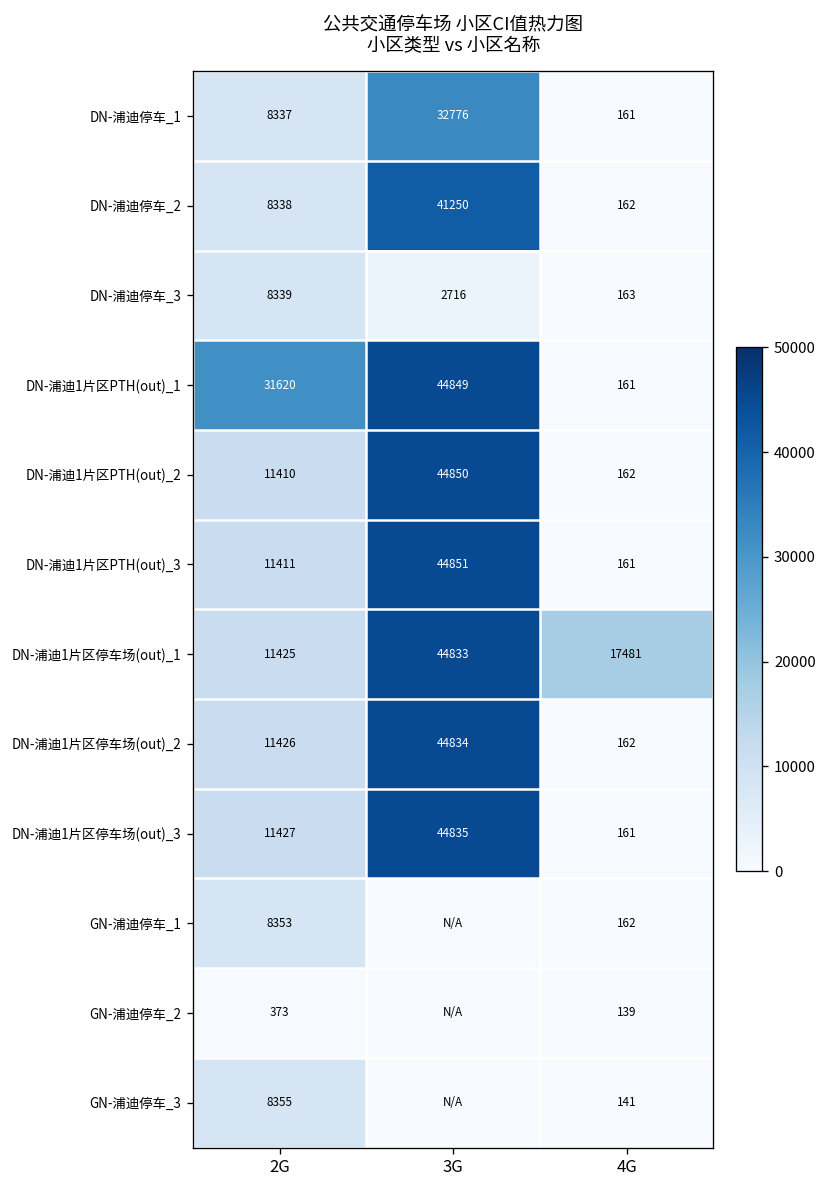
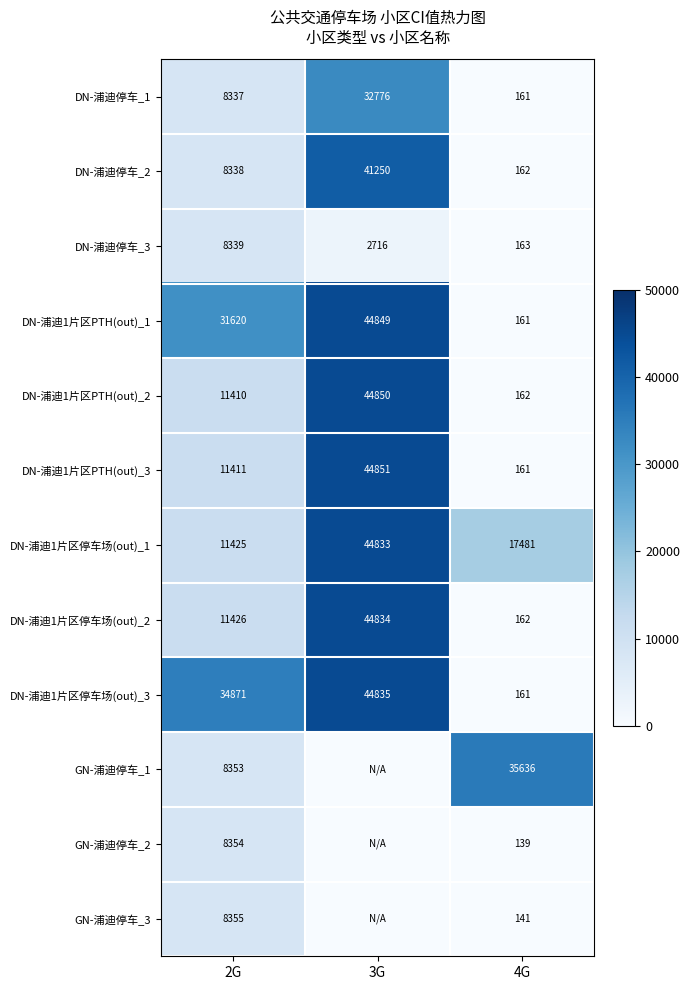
DN-浦迪1片区停车场(out)_3, 2G: 11427 -> 34871
GN-浦迪停车_1, 4G: 162 -> 35636
GN-浦迪停车_2, 2G: 373 -> 8354
